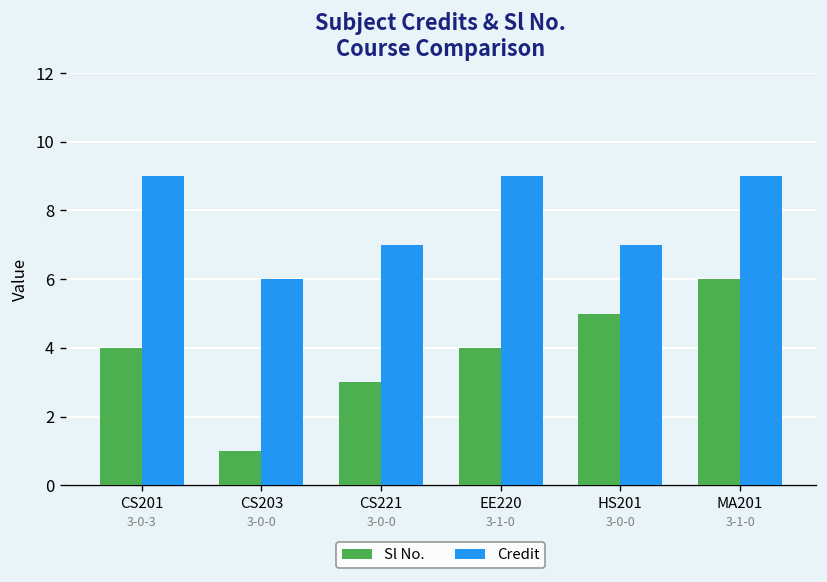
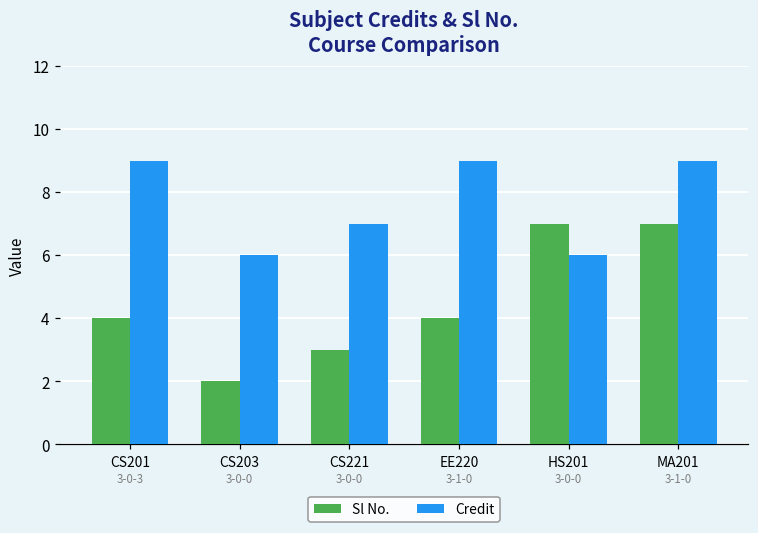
Sl No., CS203: 1 -> 2
Sl No., HS201: 5 -> 7
Credit, HS201: 7 -> 6
Sl No., MA201: 6 -> 7
